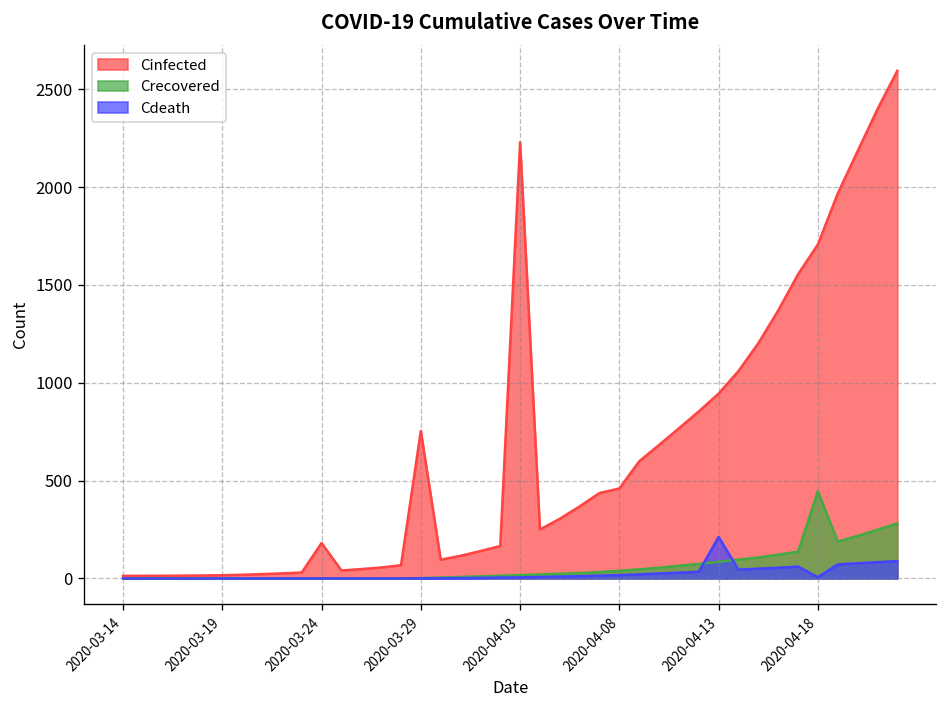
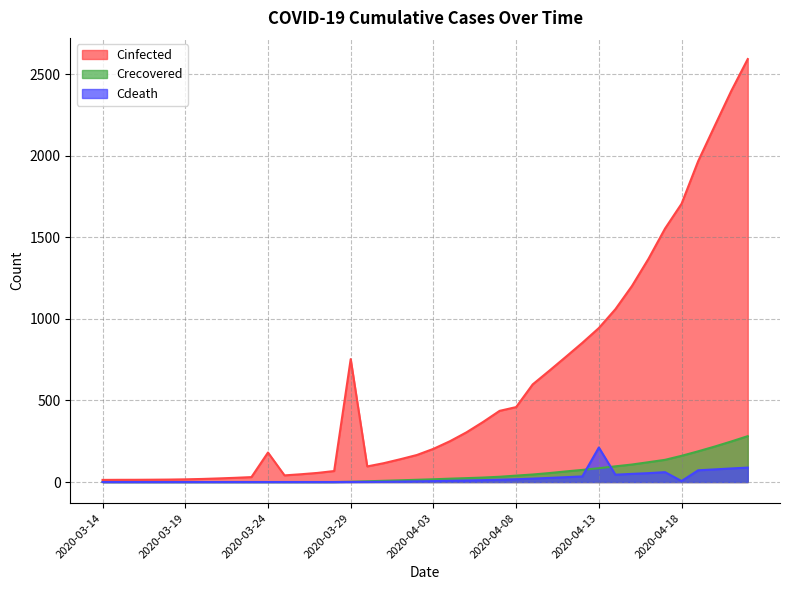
Cinfected, 2020-04-03: 2230 -> 200
Crecovered, 2020-04-18: 450 -> 160
